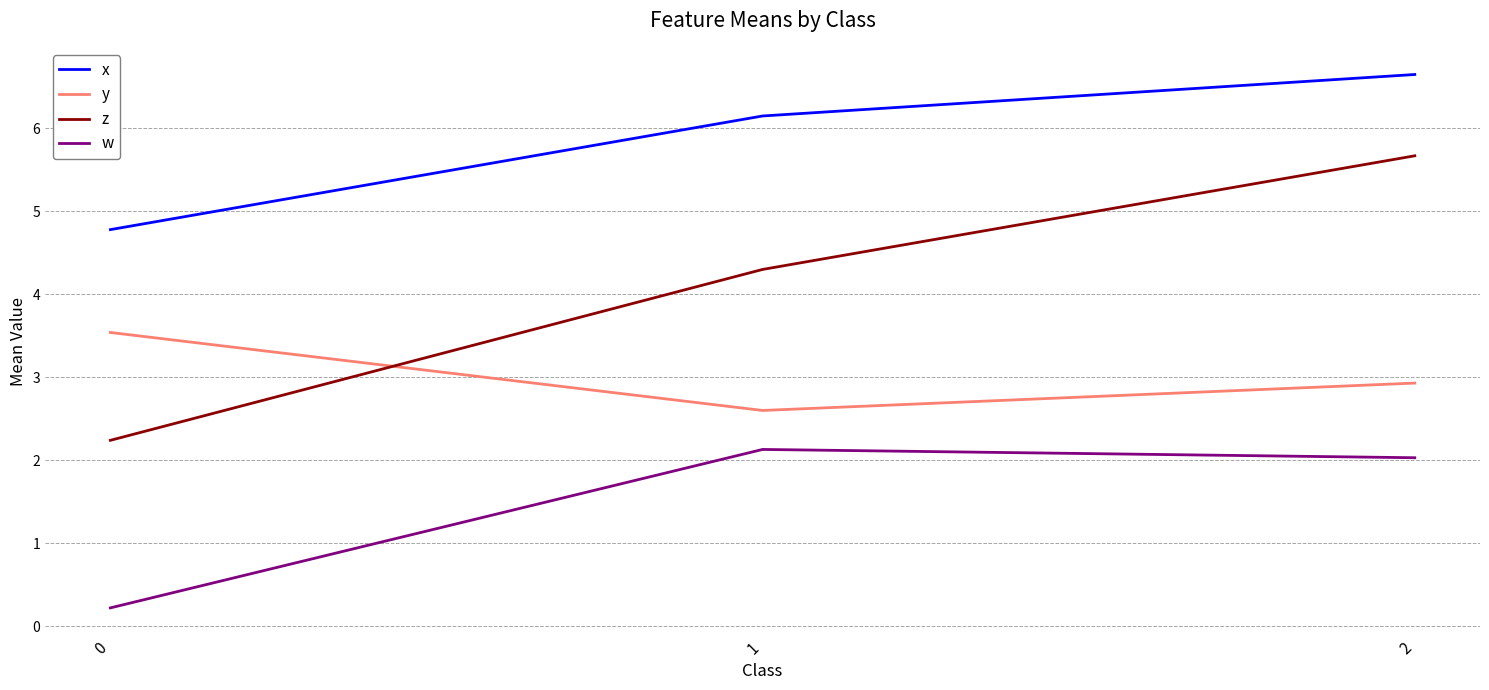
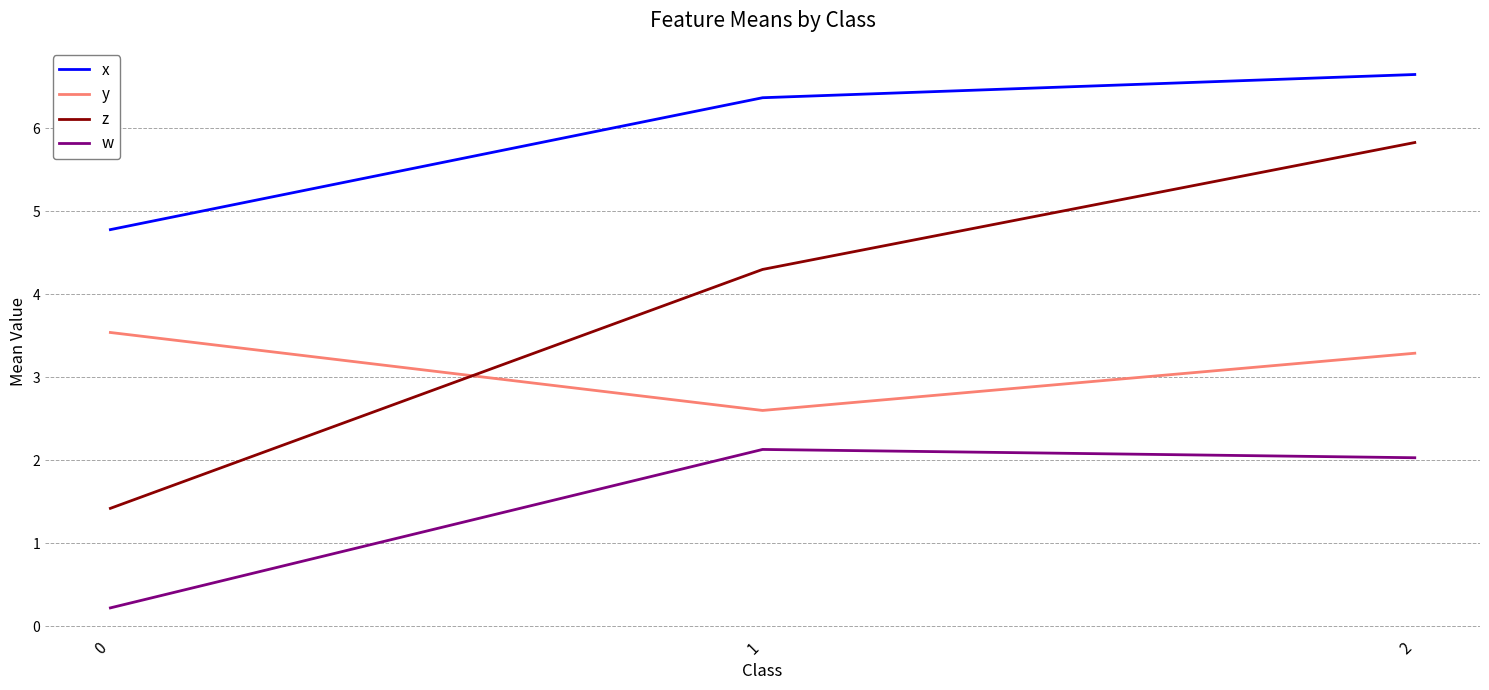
z, 0: 2.2 -> 1.4
x, 1: 6.2 -> 6.4
y, 2: 2.9 -> 3.3
z, 2: 5.7 -> 5.8
